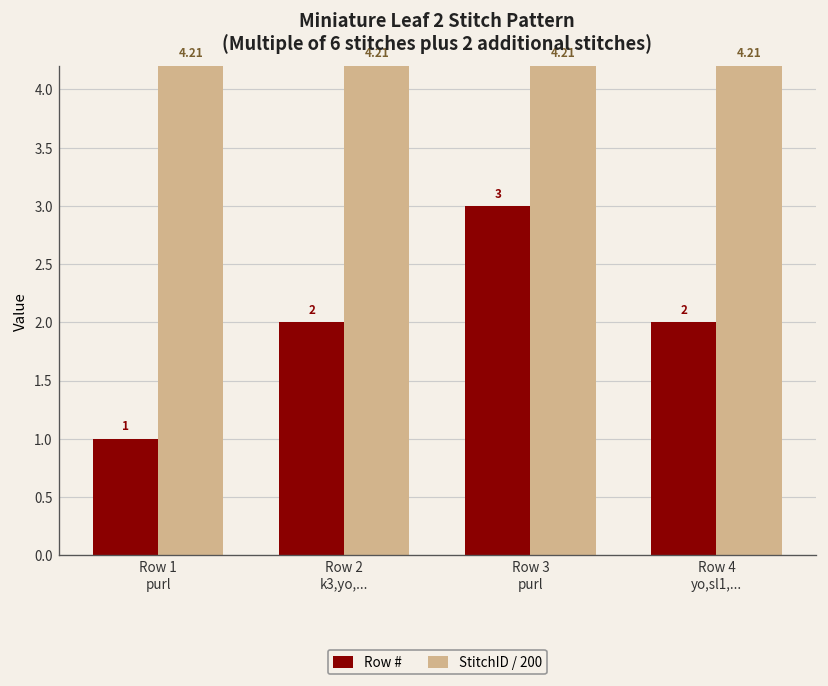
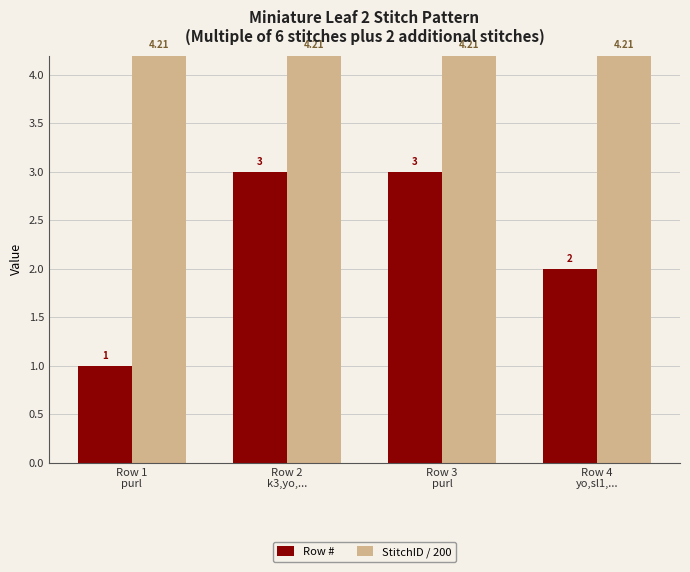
Row #, Row 2 k3,yo,...: 2 -> 3
